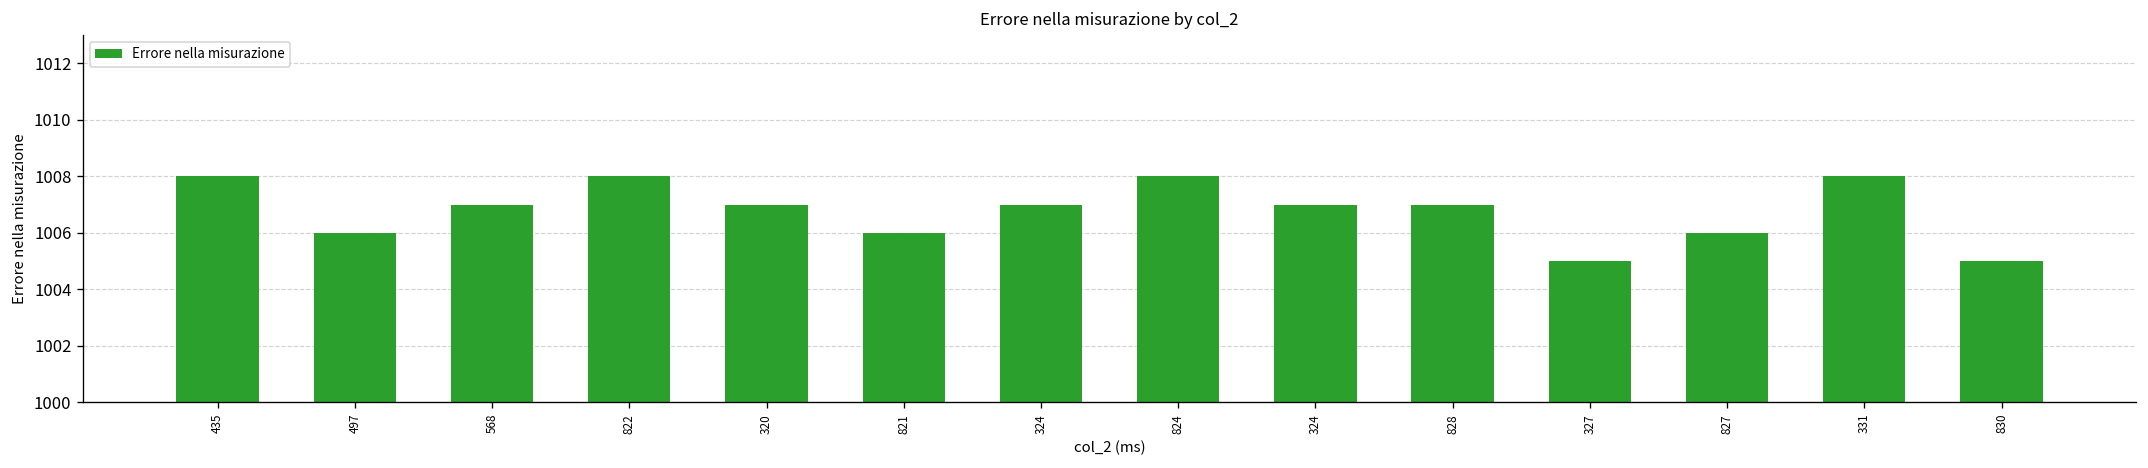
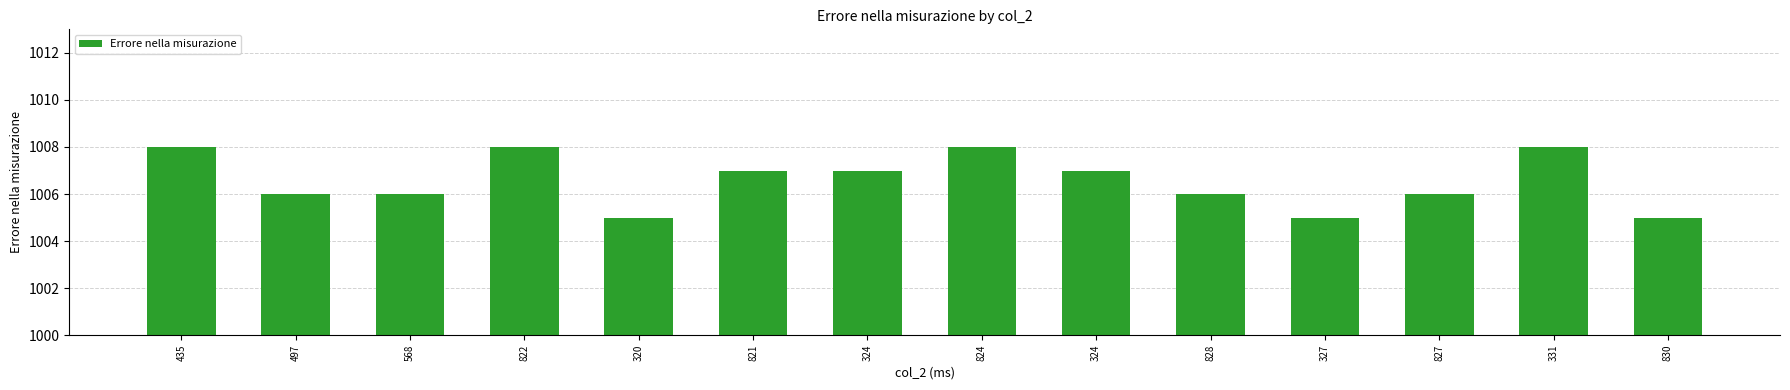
568: 1007 -> 1006
320: 1007 -> 1005
821: 1006 -> 1007
828: 1007 -> 1006
